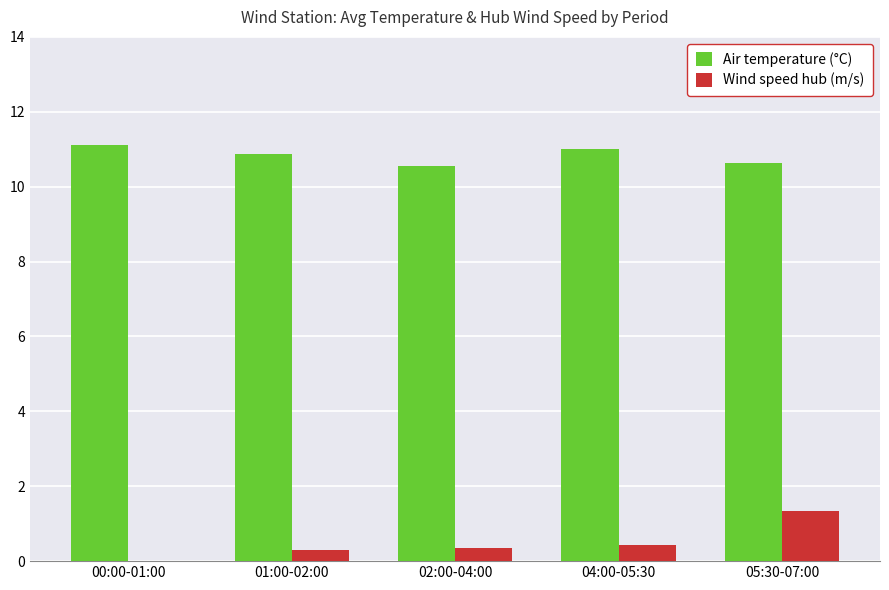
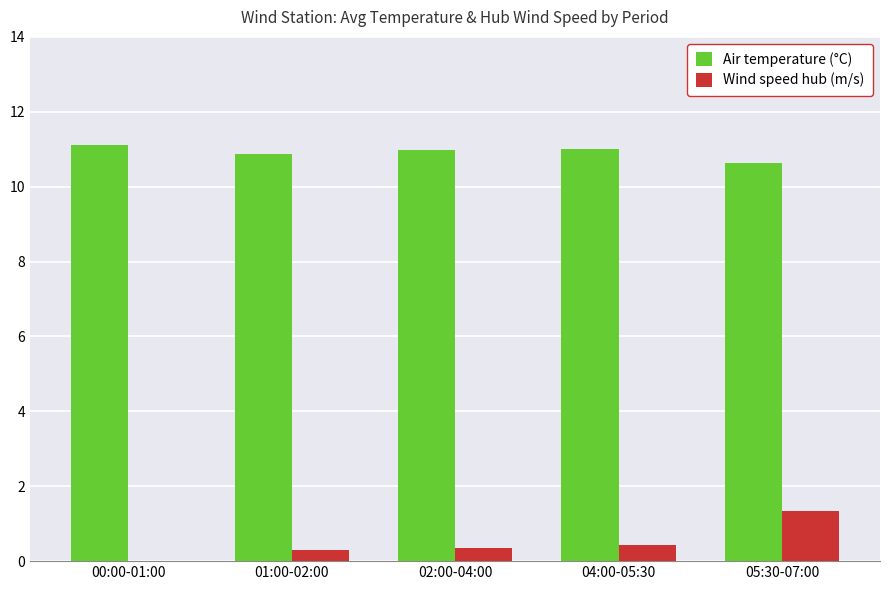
Air temperature (°C), 02:00-04:00: 10.5 -> 11.0
